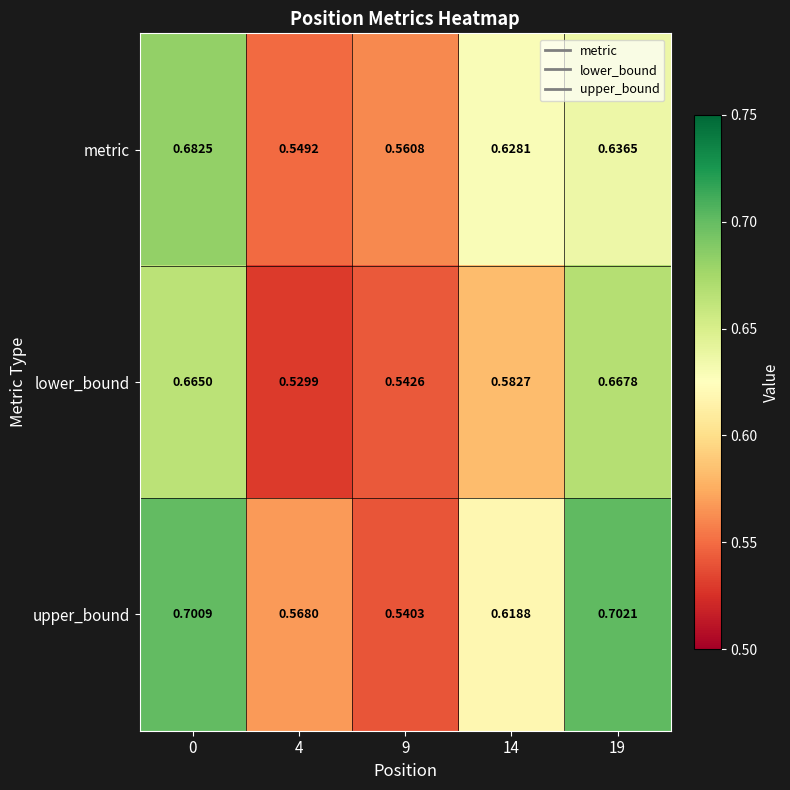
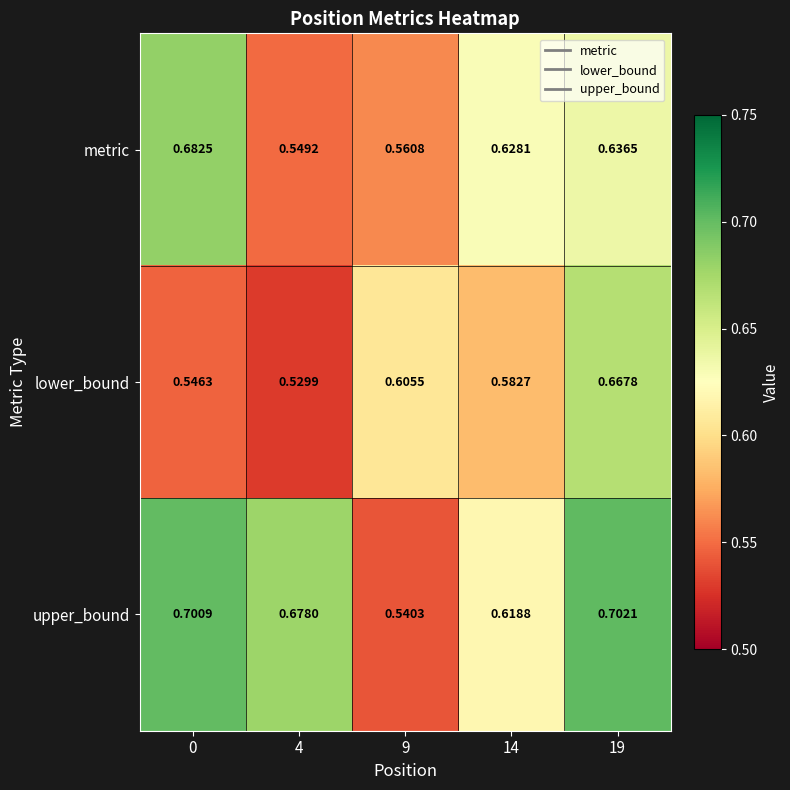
lower_bound, 0: 0.6650 -> 0.5463
lower_bound, 9: 0.5426 -> 0.6055
upper_bound, 4: 0.5680 -> 0.6780
